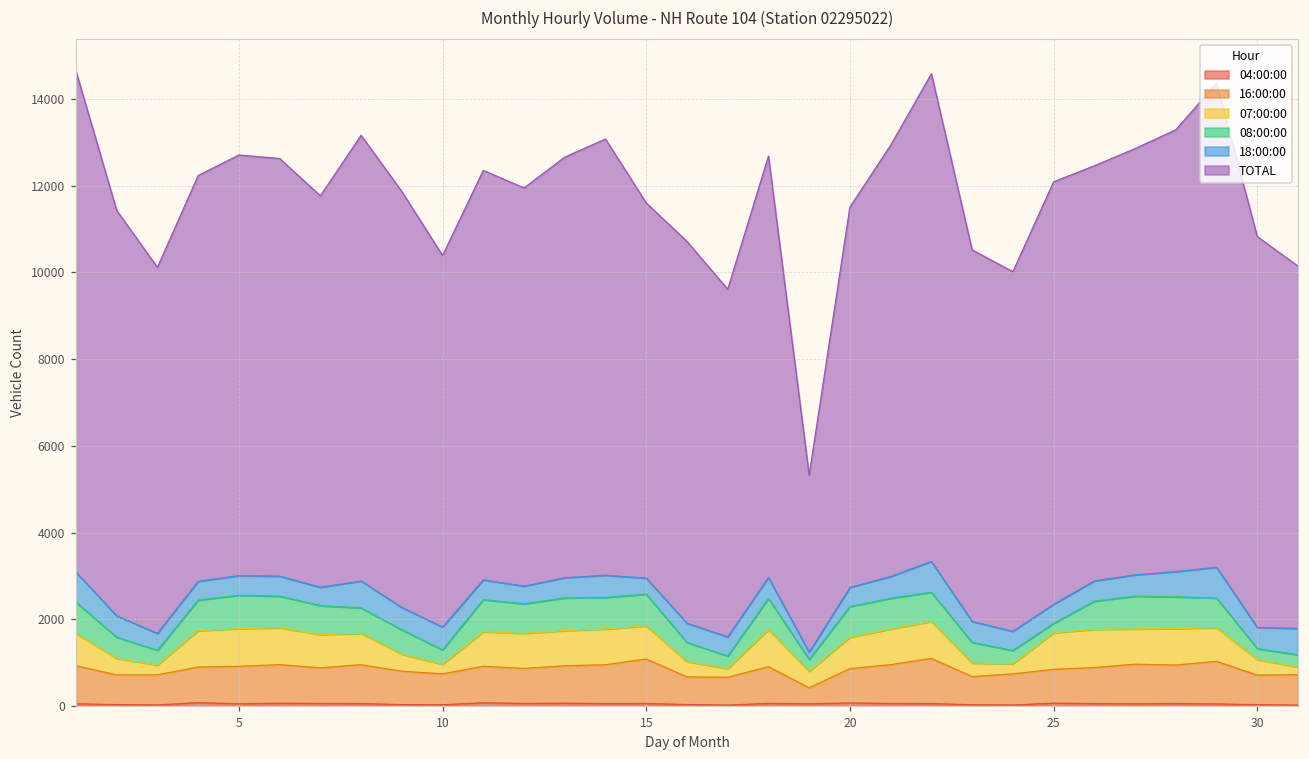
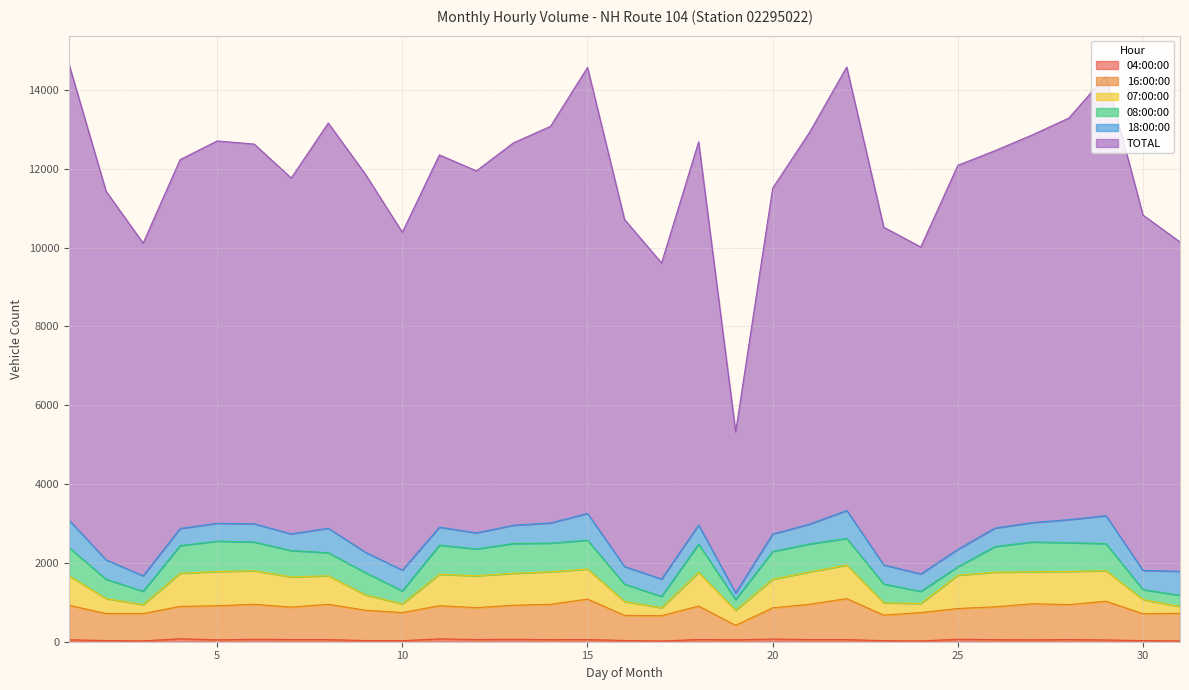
18:00:00, 15: 400 -> 700
TOTAL, 15: 8700 -> 11300
